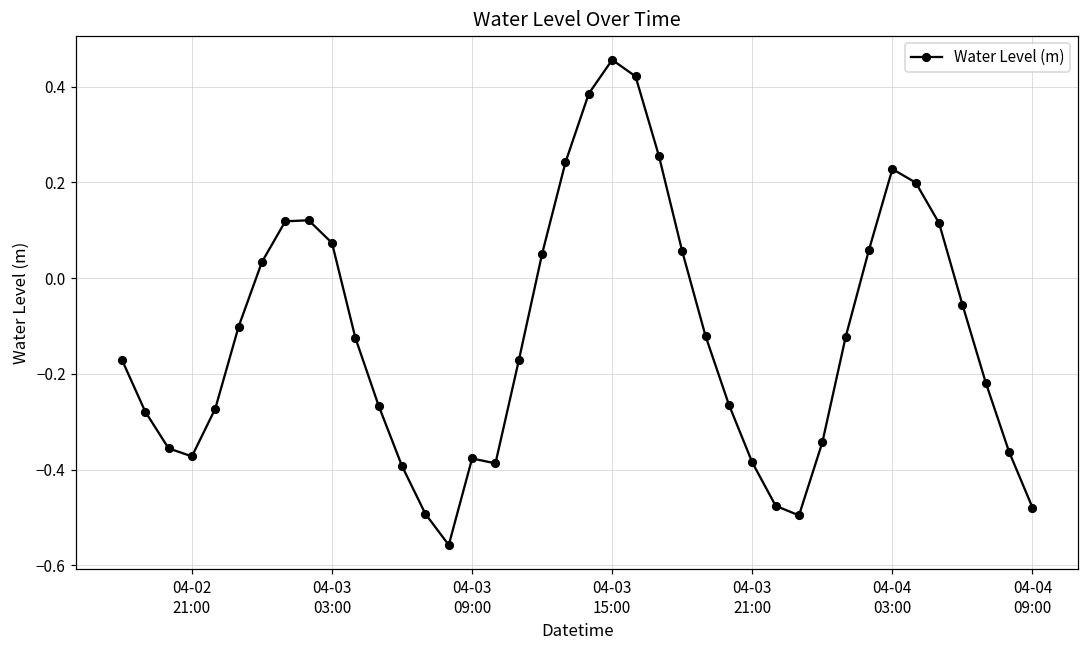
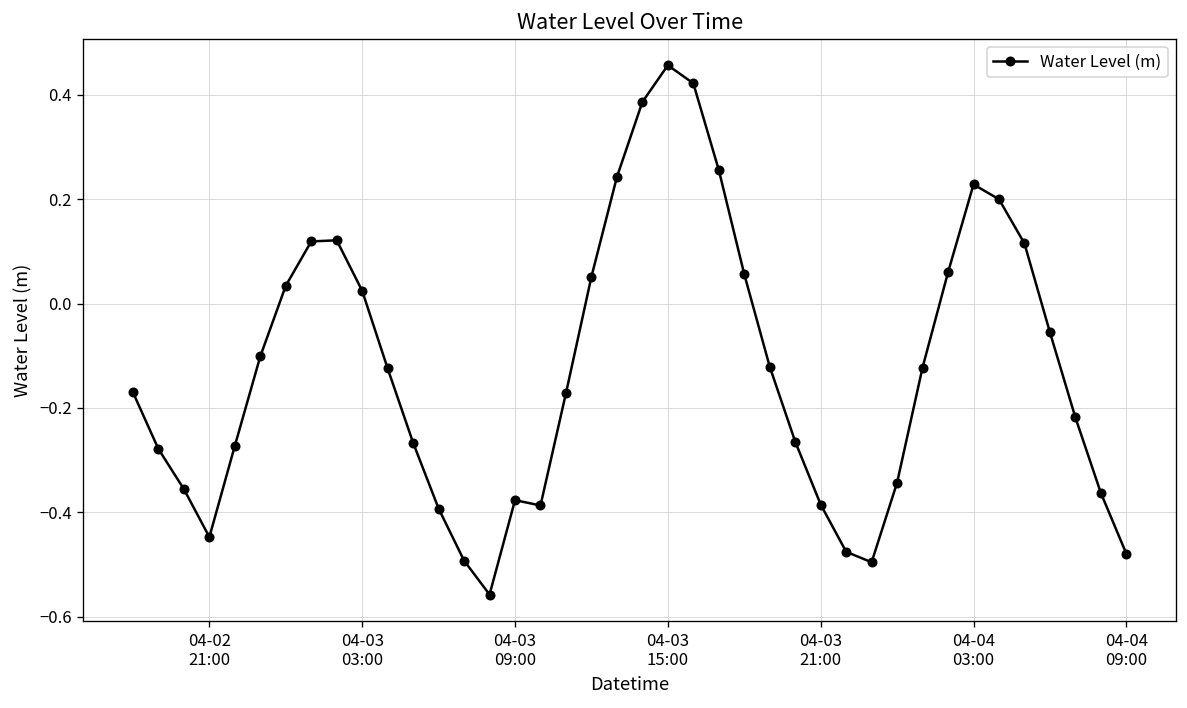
04-02 21:00: -0.37 -> -0.45
04-03 03:00: 0.07 -> 0.02
